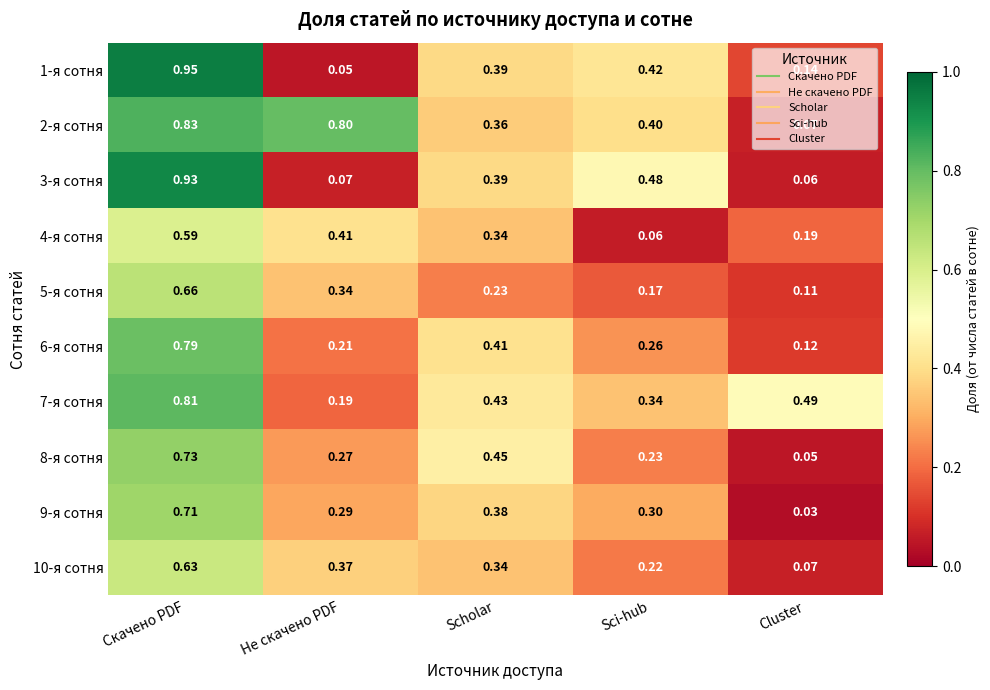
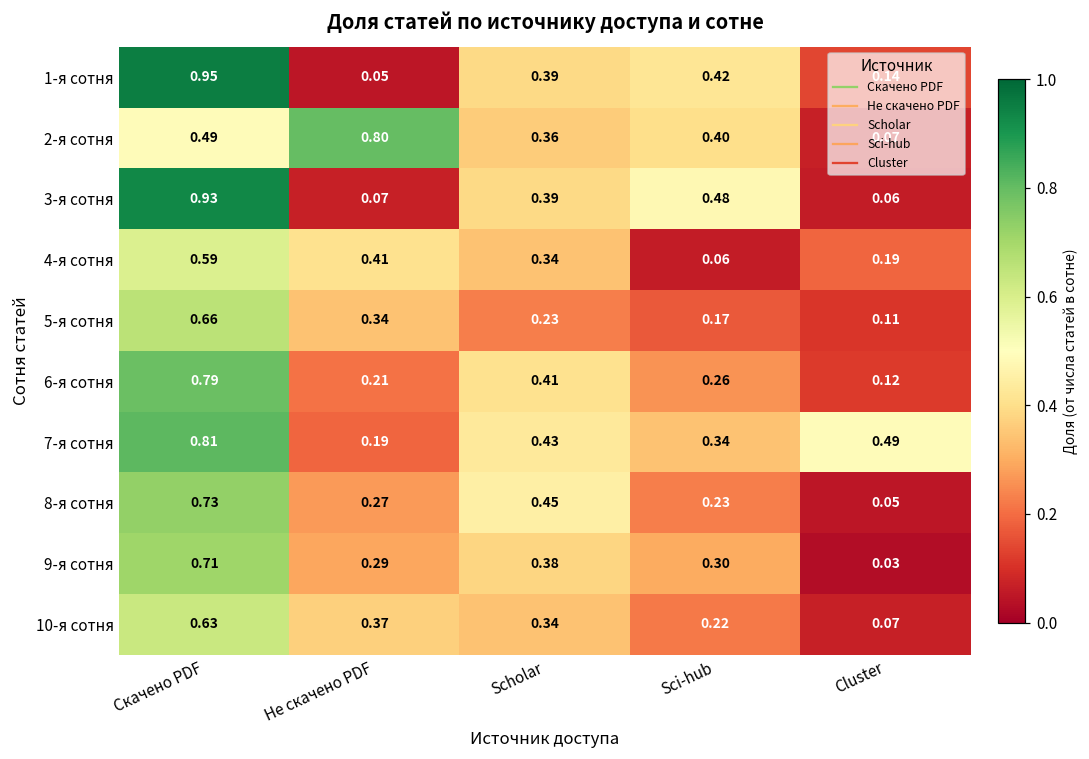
2-я сотня, Скачено PDF: 0.83 -> 0.49
